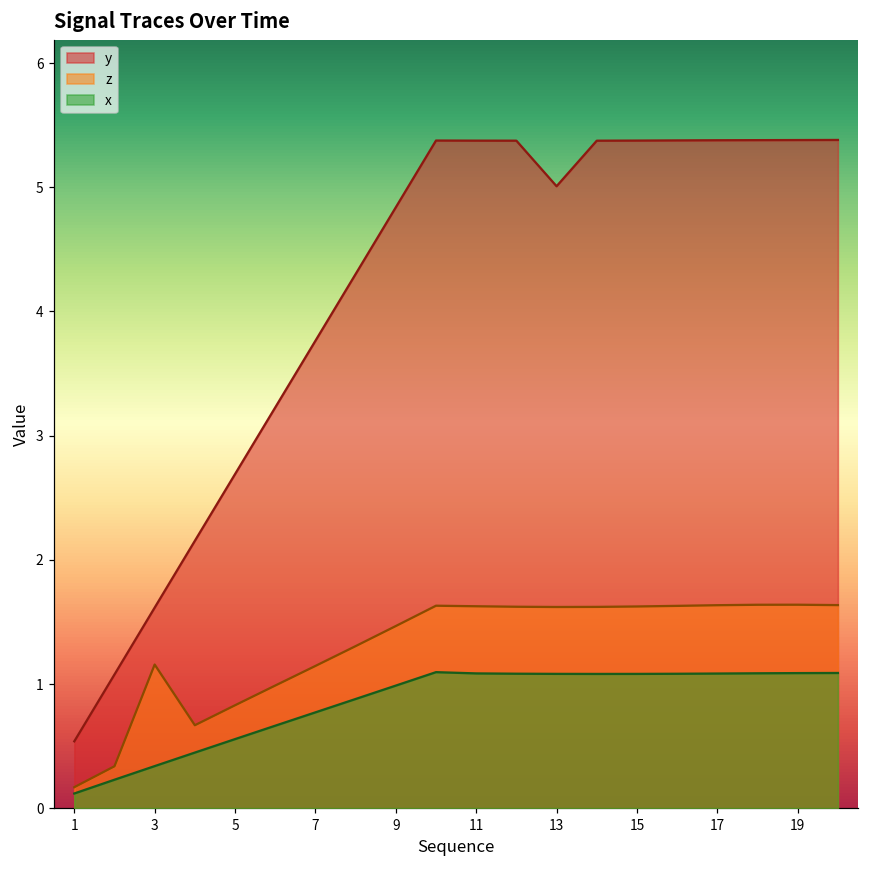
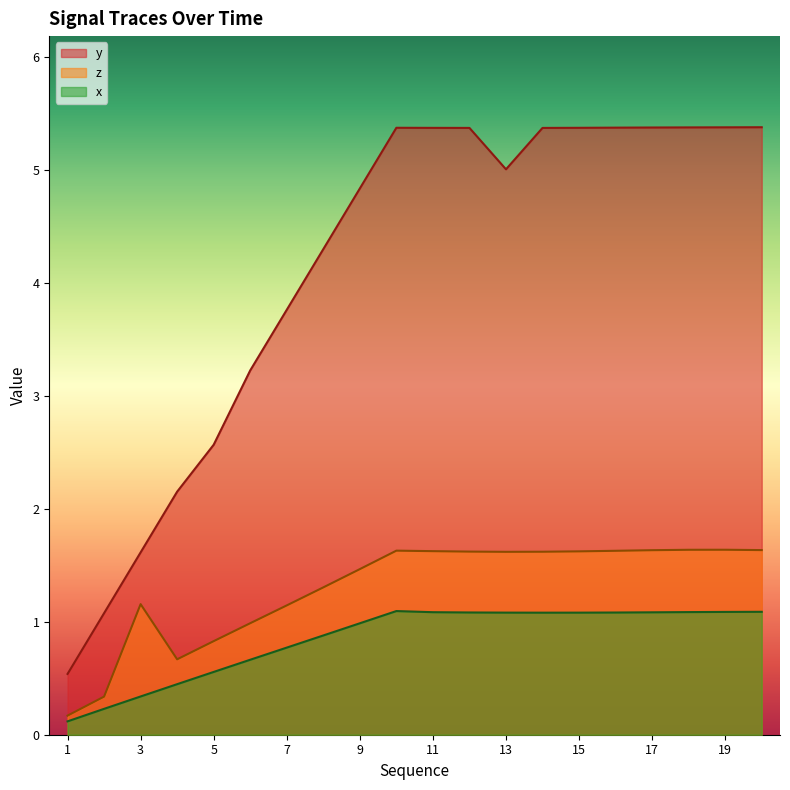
y, 5: 2.69 -> 2.57
